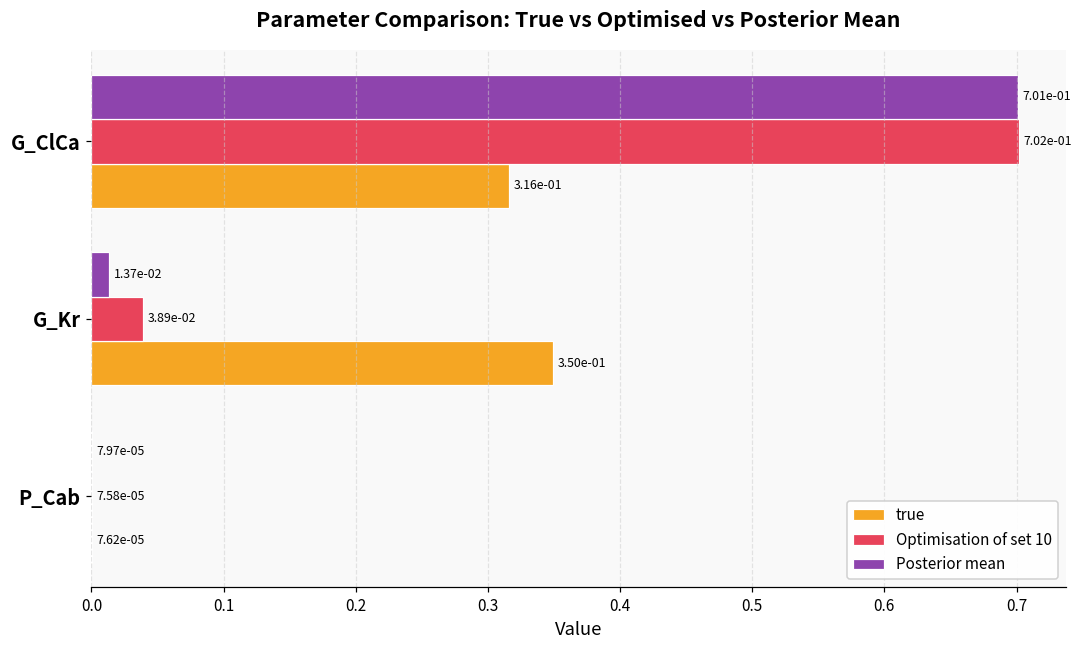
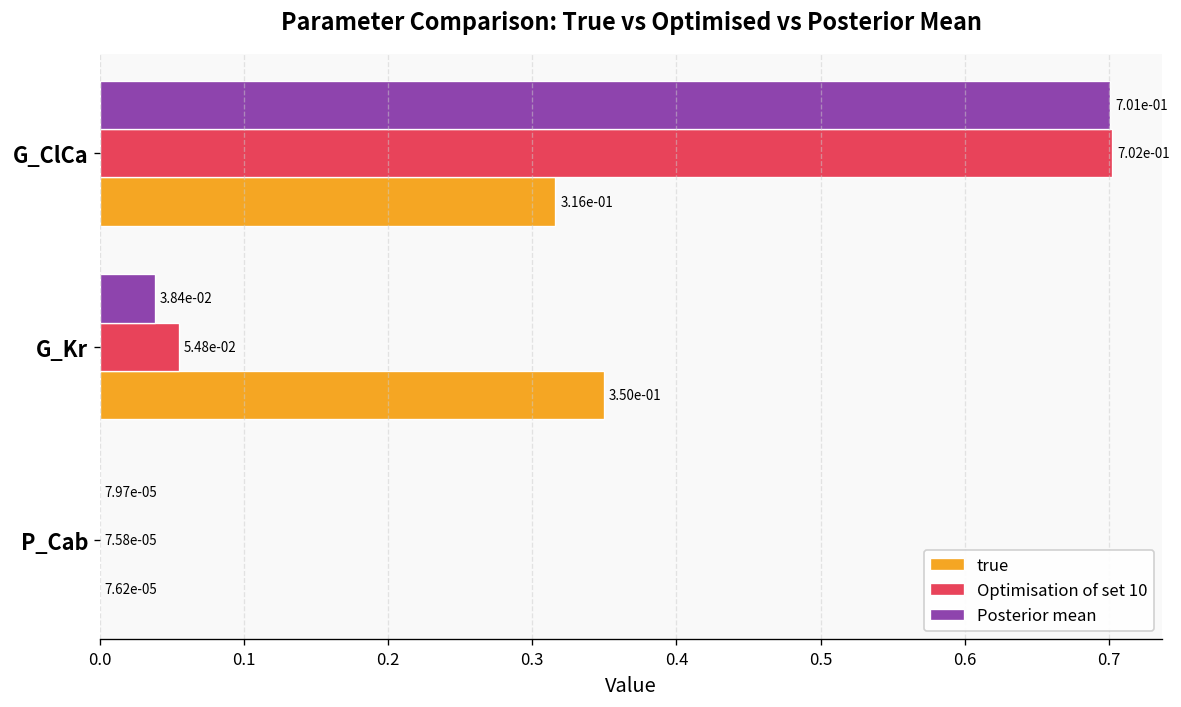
Posterior mean, G_Kr: 1.37e-02 -> 3.84e-02
Optimisation of set 10, G_Kr: 3.89e-02 -> 5.48e-02
